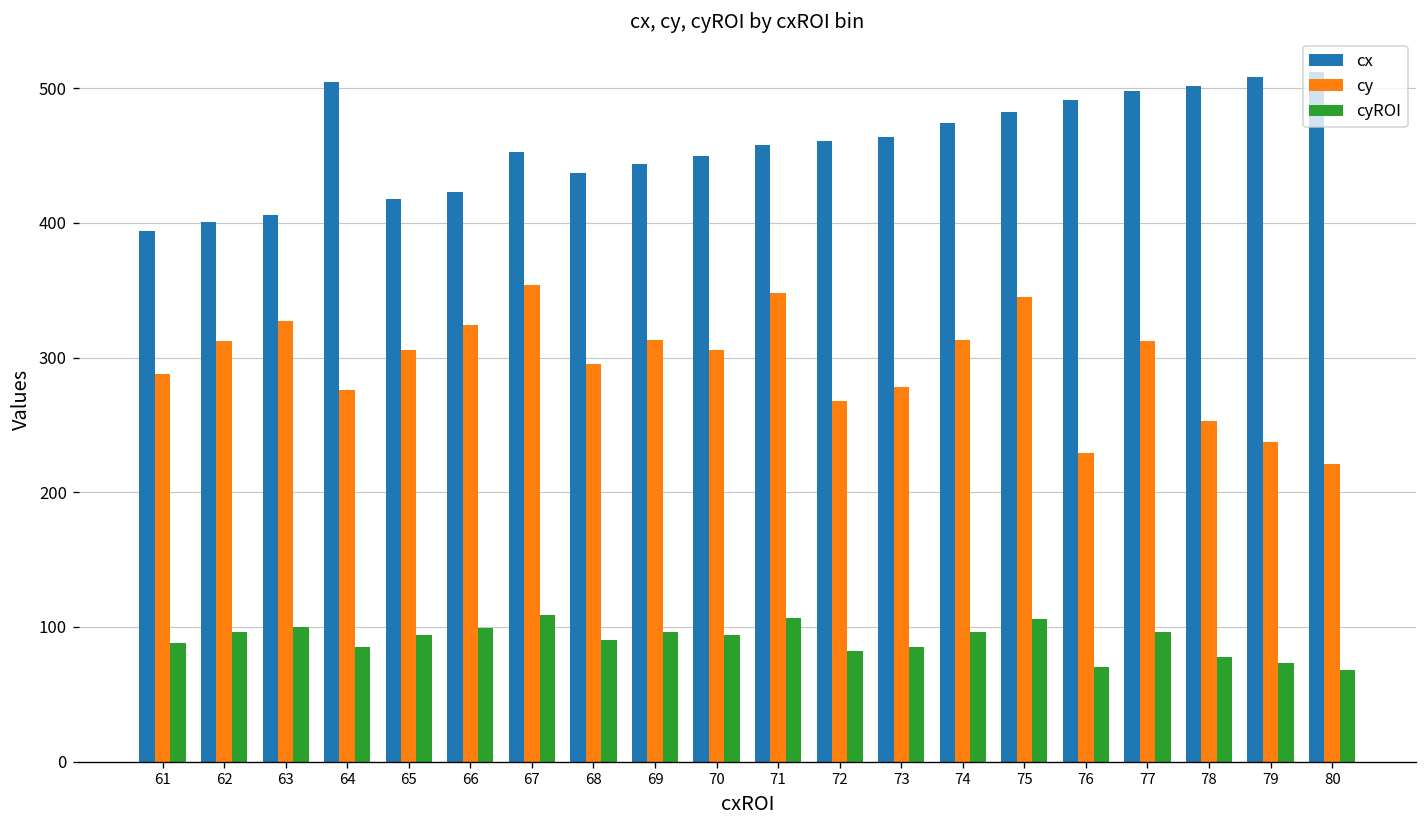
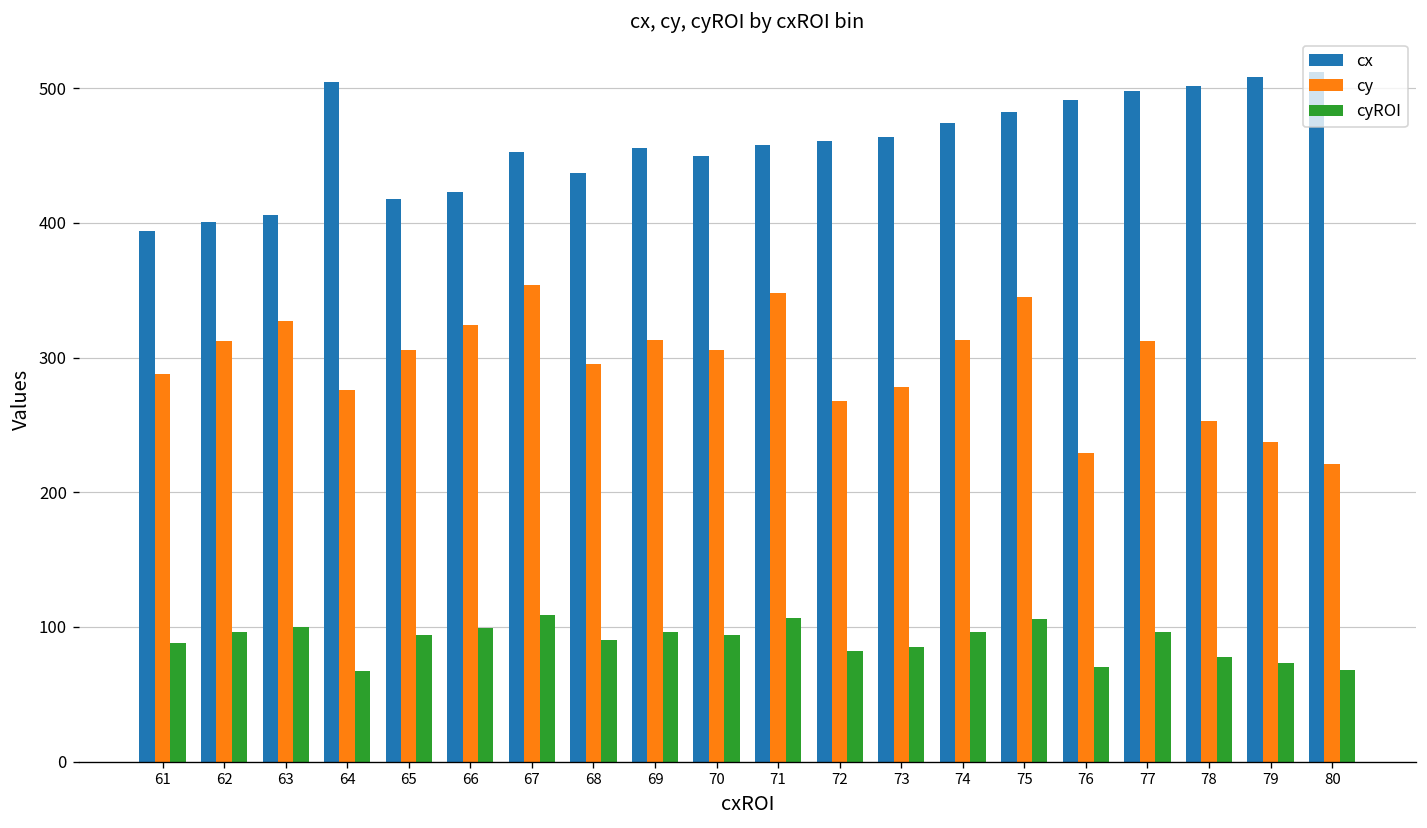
cyROI, 64: 85 -> 67
cx, 69: 444 -> 456
